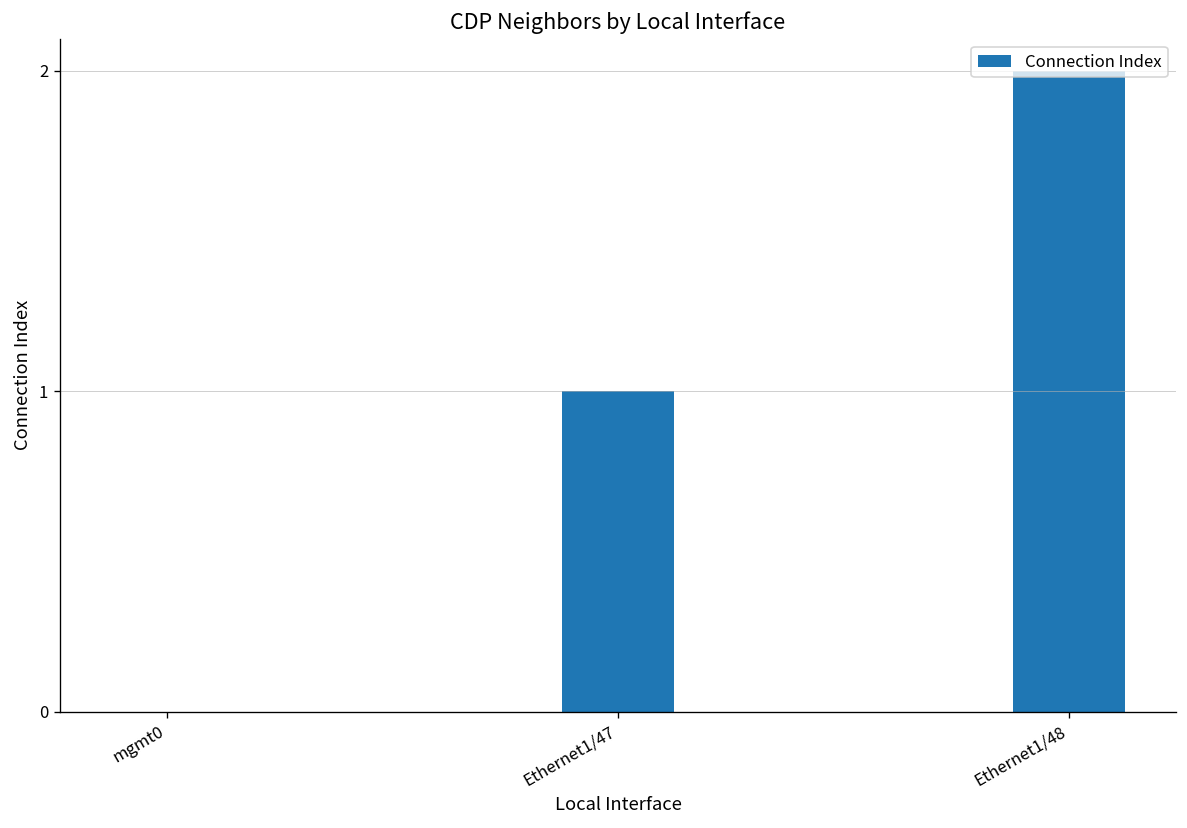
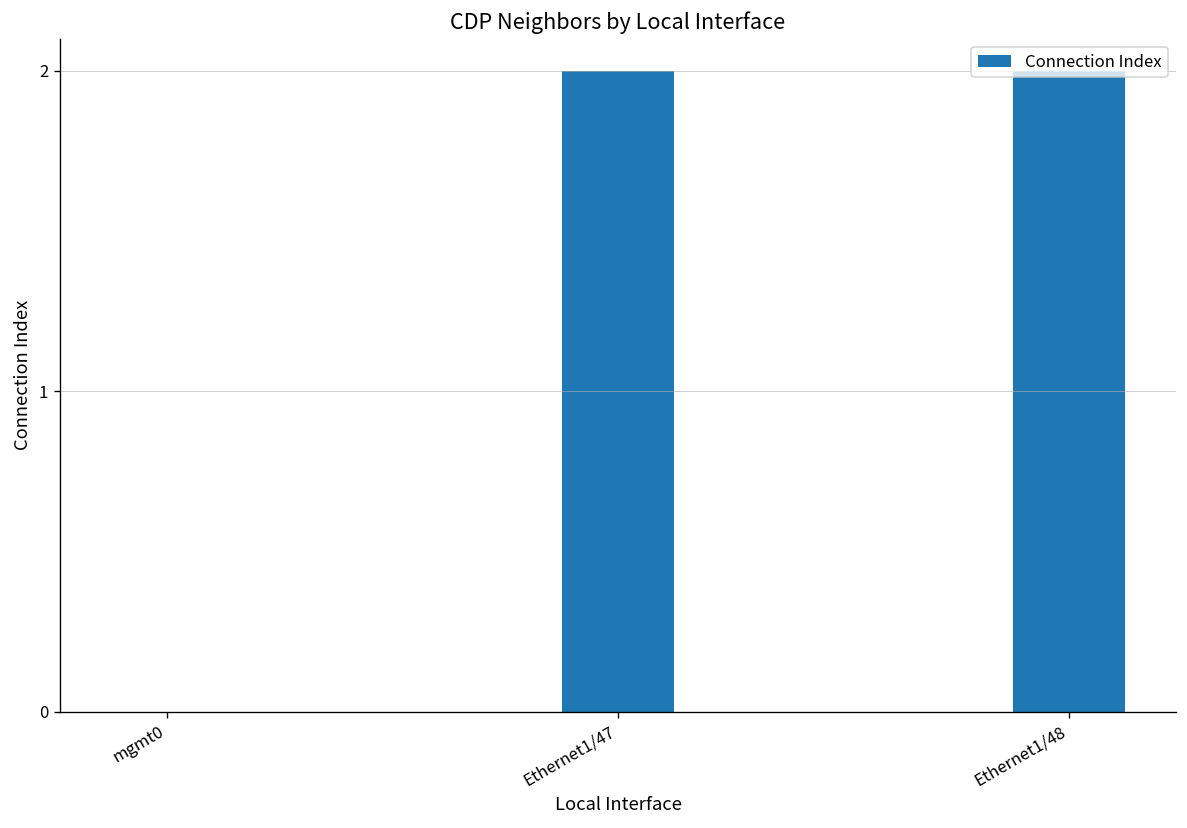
Ethernet1/47: 1 -> 2
